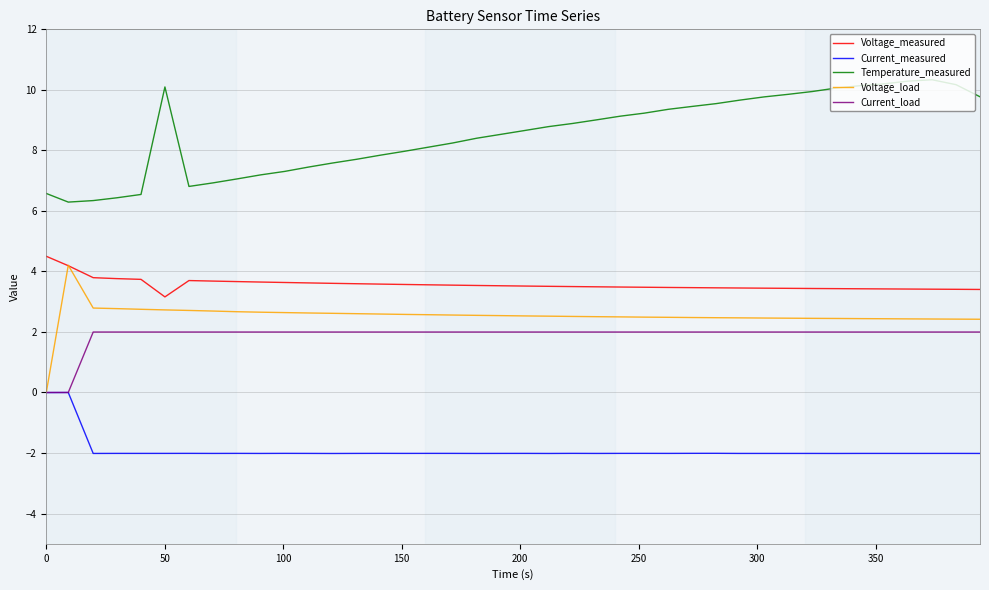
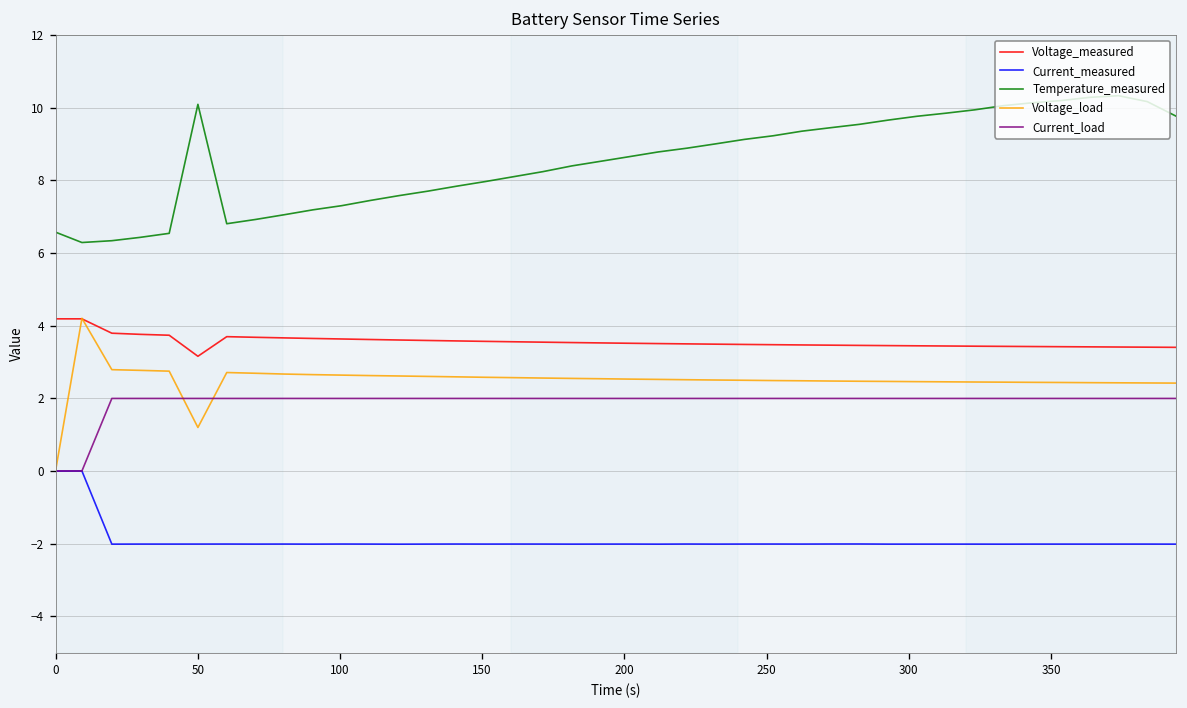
Voltage_measured, 0: 4.5 -> 4.2
Voltage_load, 50: 2.7 -> 1.2
